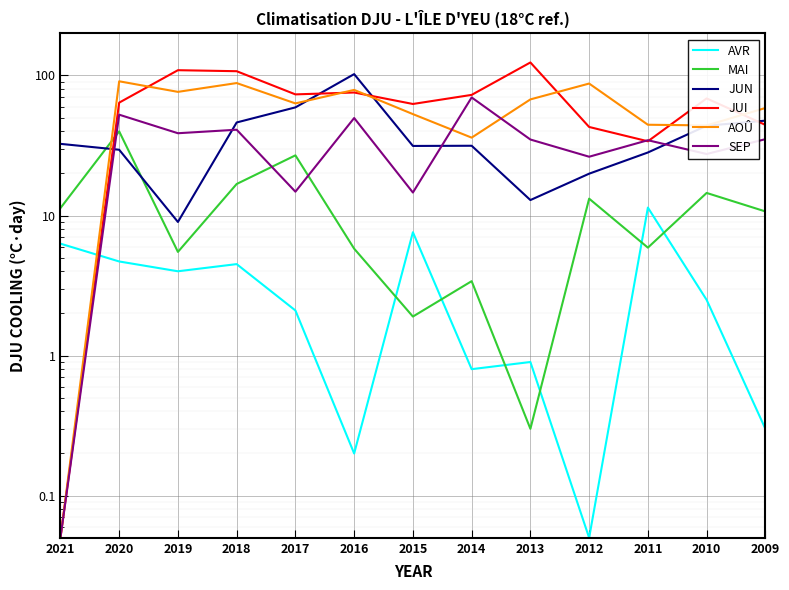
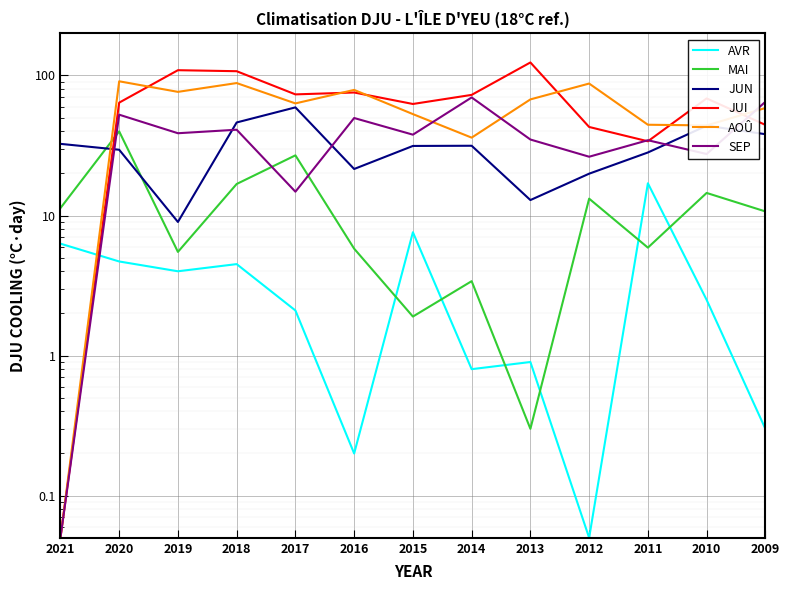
JUN, 2016: 100 -> 22
SEP, 2015: 15 -> 38
AVR, 2011: 11 -> 17
JUN, 2009: 48 -> 38
SEP, 2009: 35 -> 60
